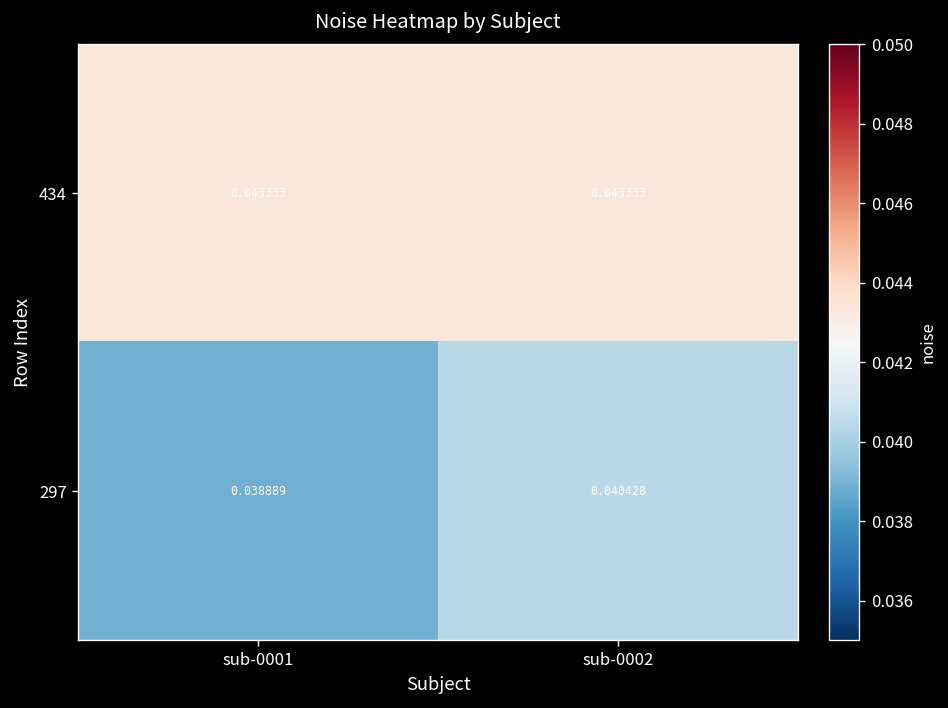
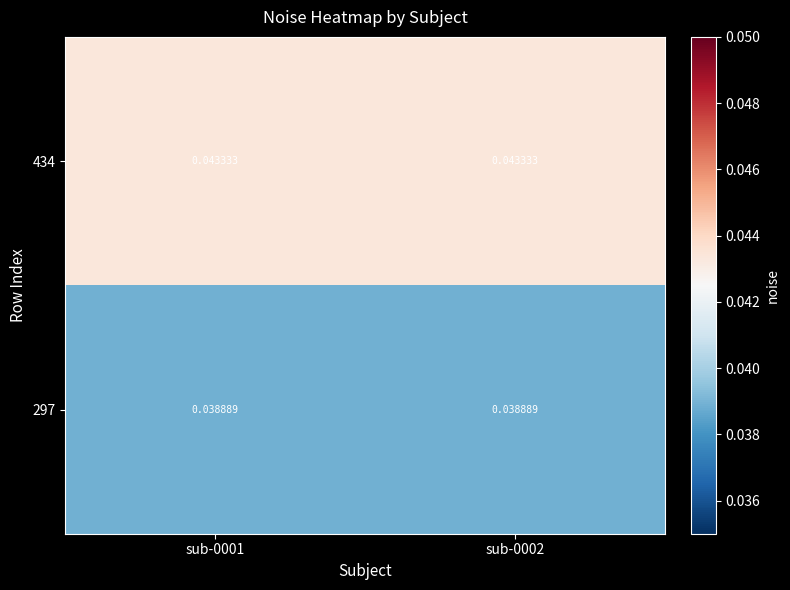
297, sub-0002: 0.040428 -> 0.038889
